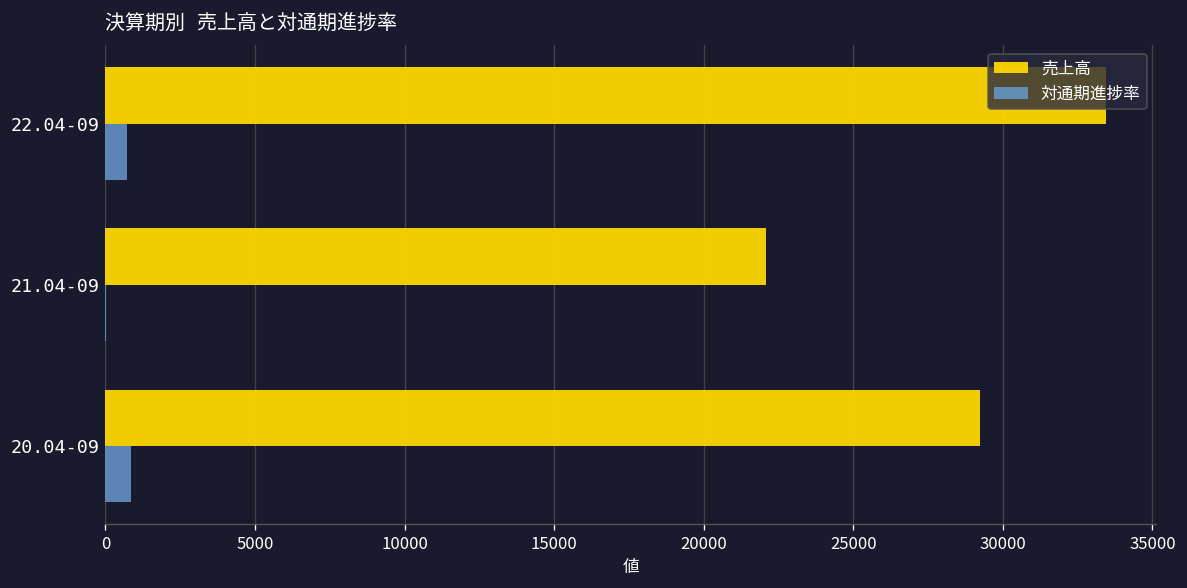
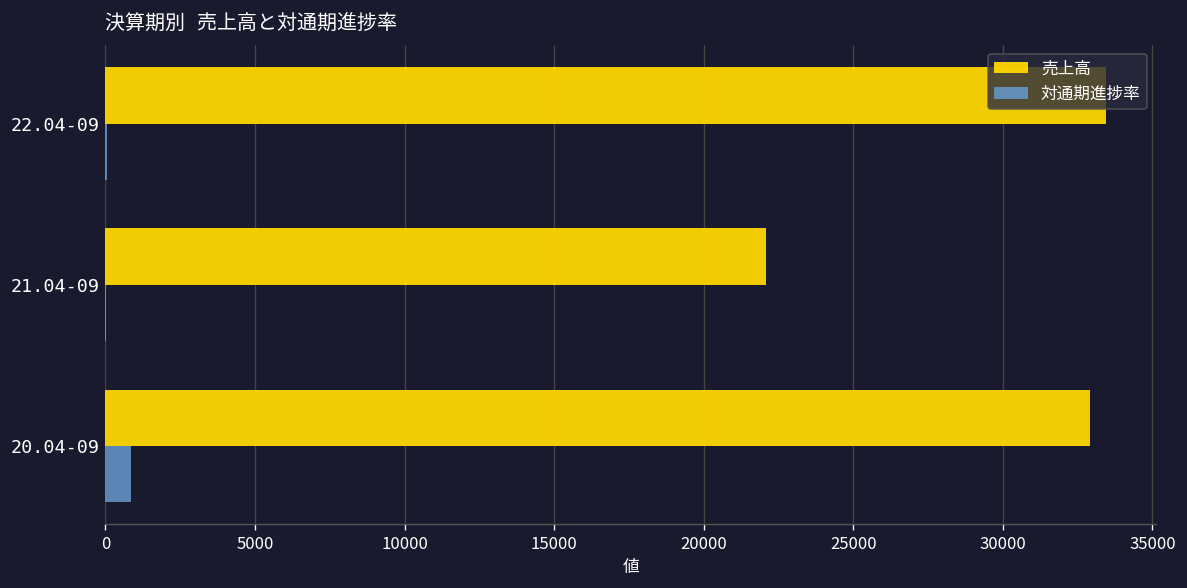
対通期進捗率, 22.04-09: 700 -> 0
売上高, 20.04-09: 29200 -> 32900
